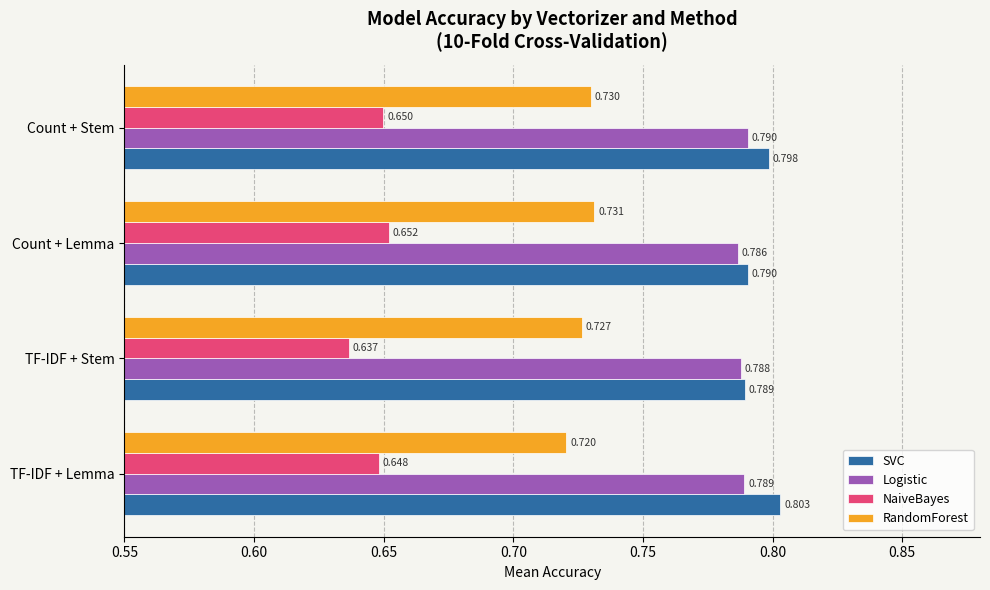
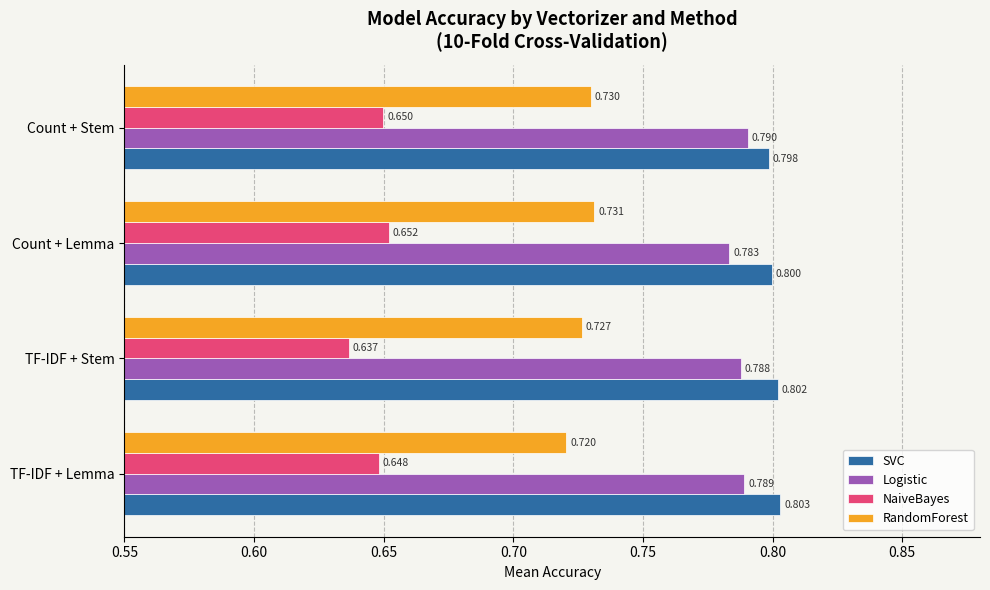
Logistic, Count + Lemma: 0.786 -> 0.783
SVC, Count + Lemma: 0.790 -> 0.800
SVC, TF-IDF + Stem: 0.789 -> 0.802
